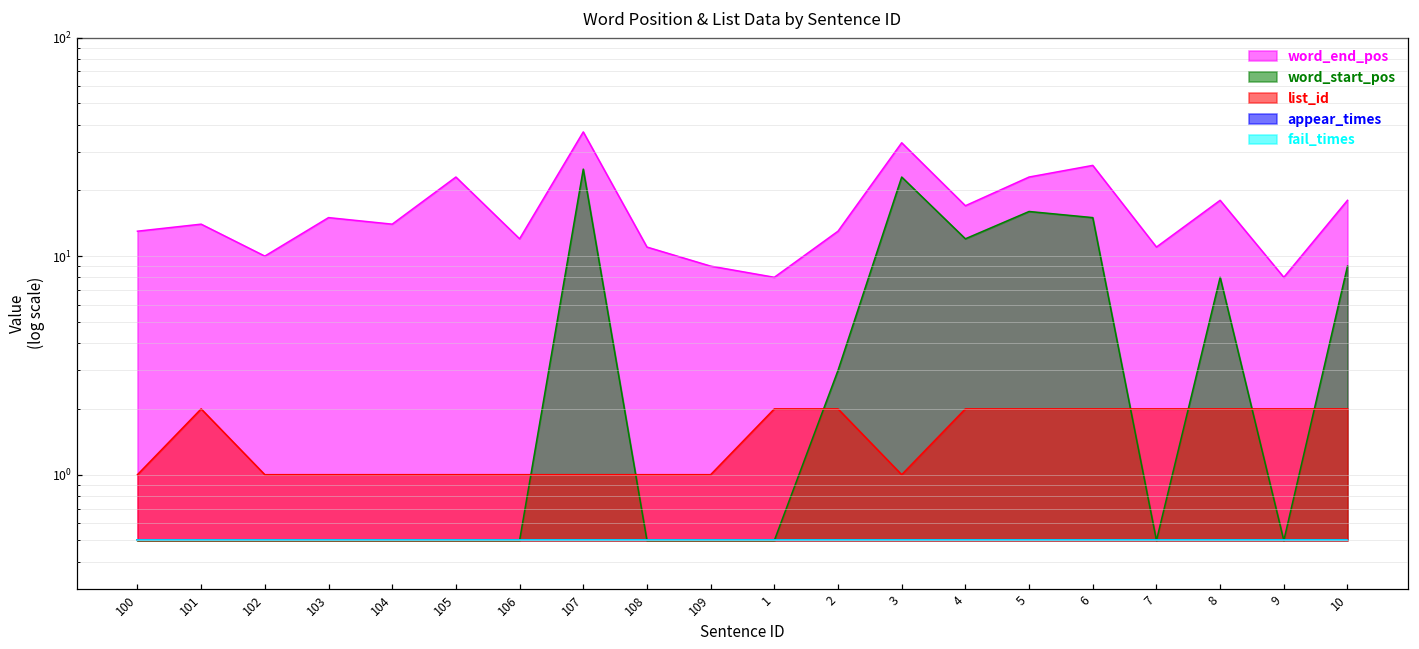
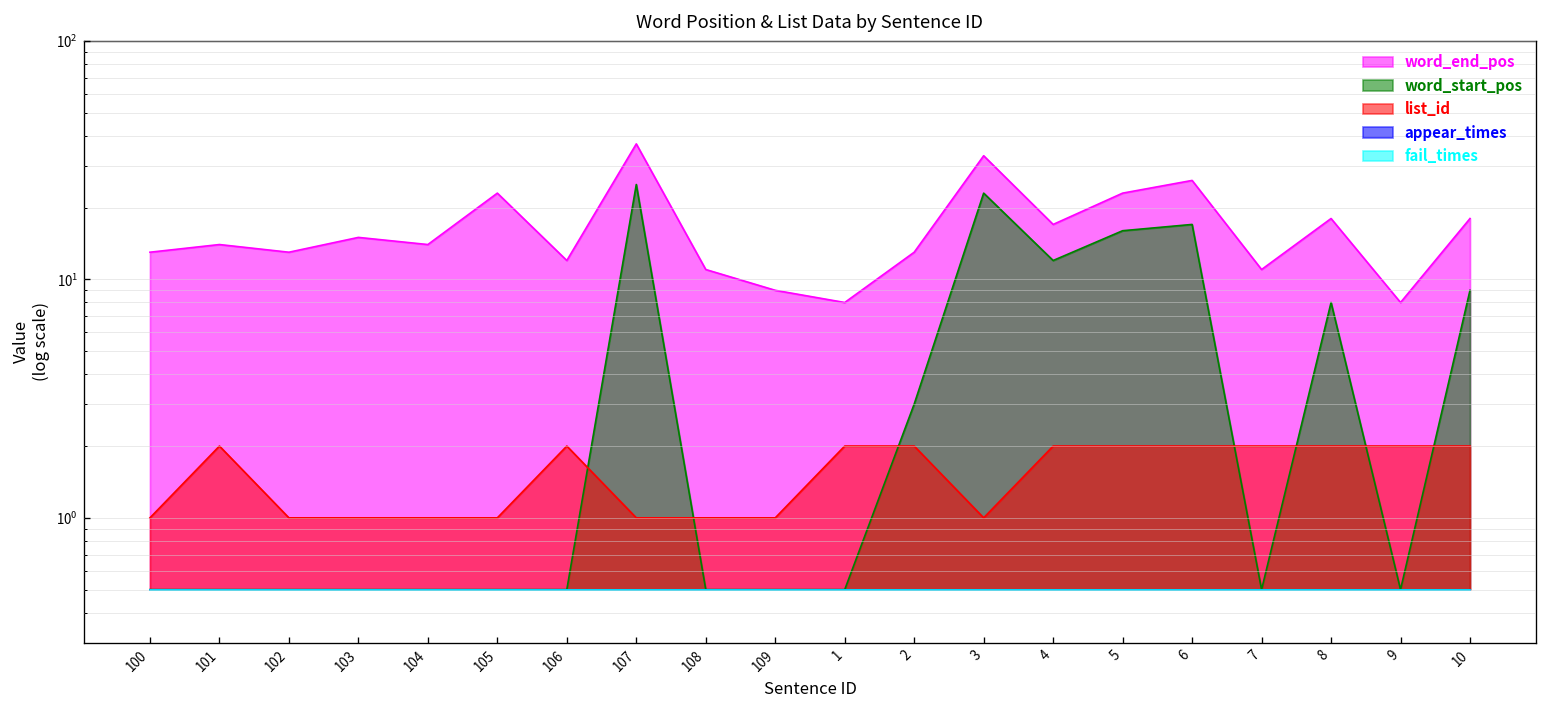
word_end_pos, 102: 10 -> 13
list_id, 106: 1 -> 2
word_start_pos, 6: 15 -> 17
